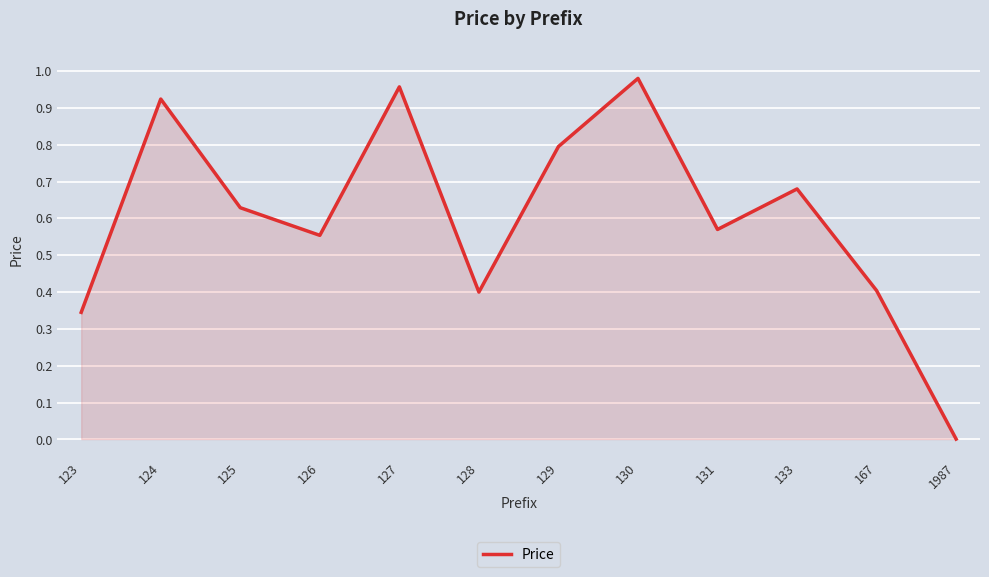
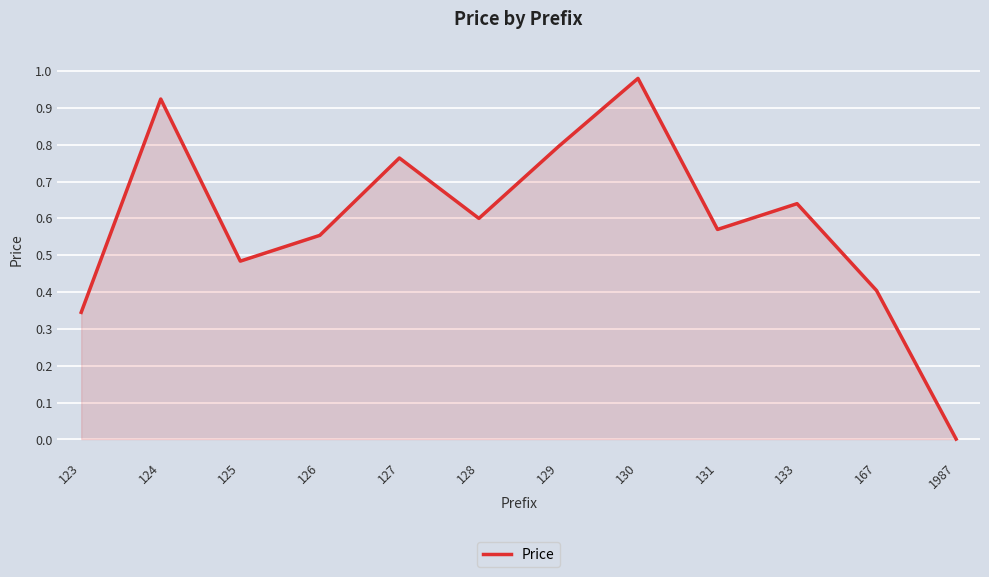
125: 0.63 -> 0.48
127: 0.96 -> 0.76
128: 0.4 -> 0.6
133: 0.68 -> 0.64
